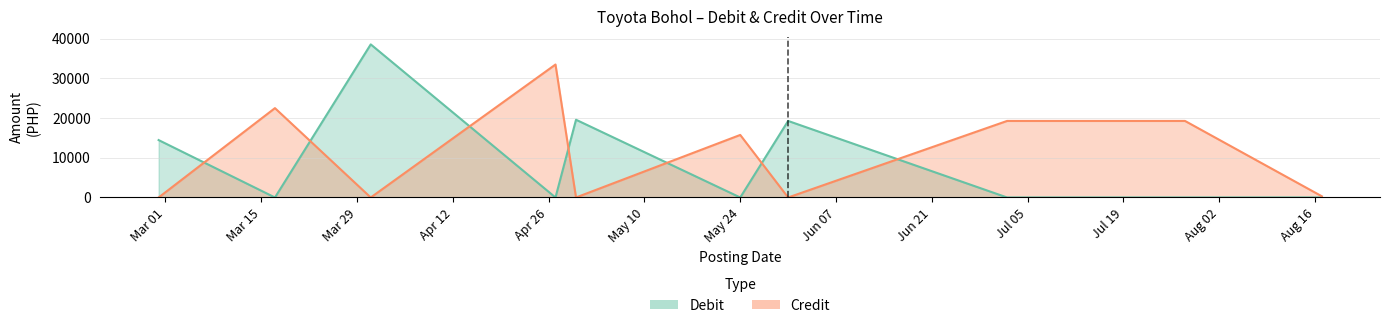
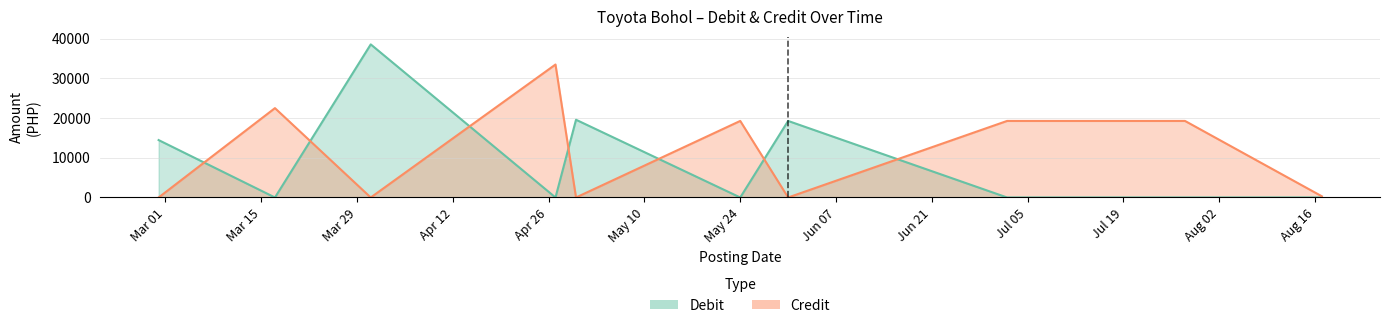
Credit, May 24: 16000 -> 19000
